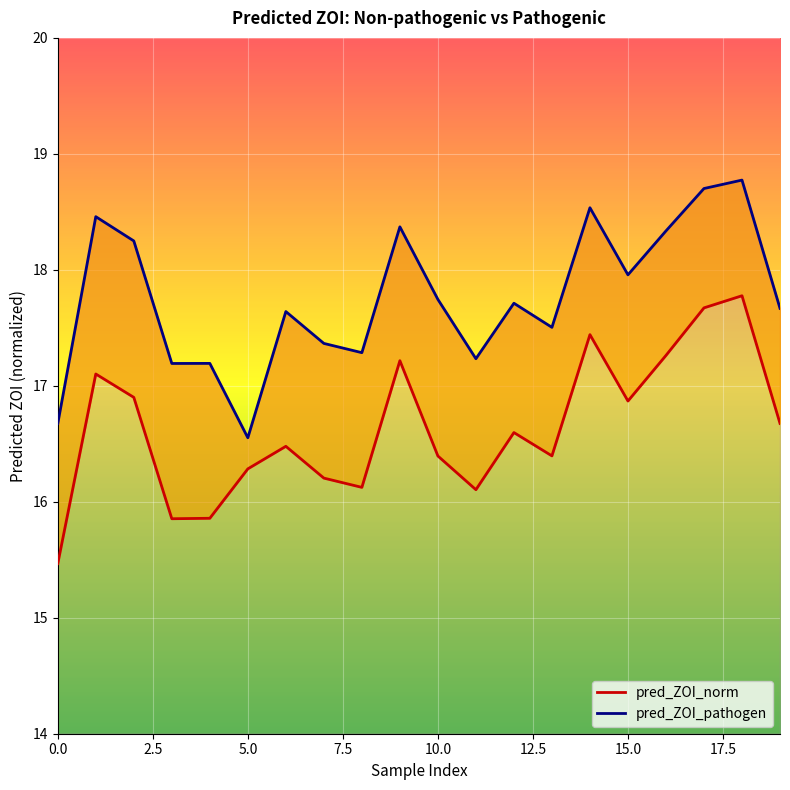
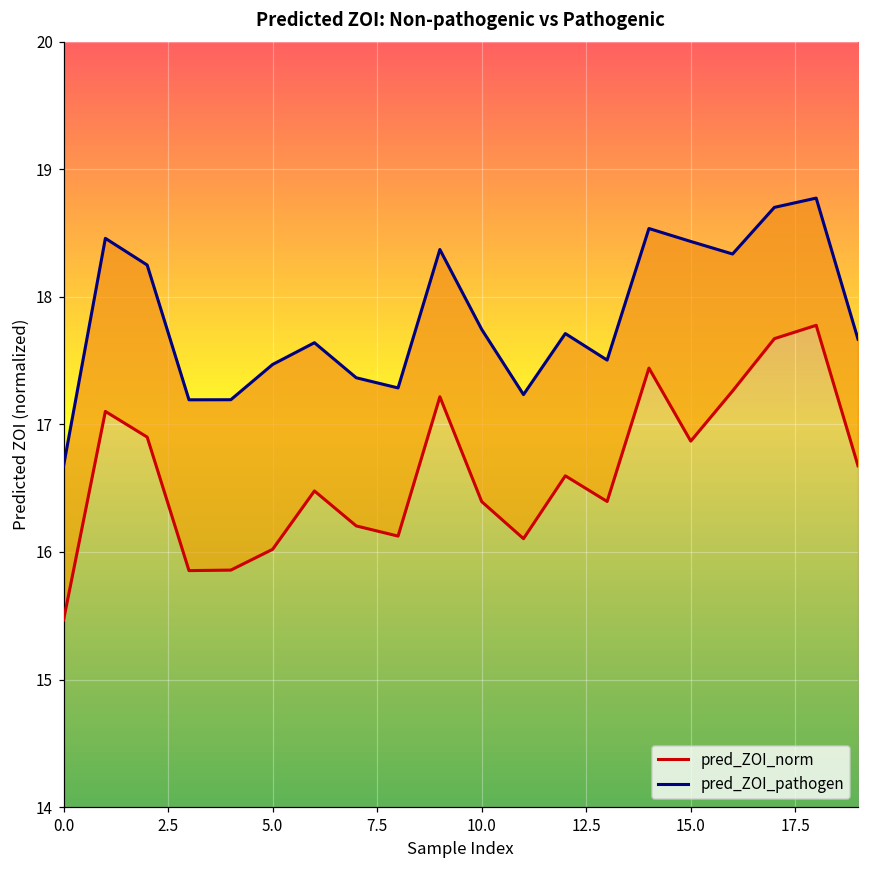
pred_ZOI_norm, 5.0: 16.28 -> 16.02
pred_ZOI_pathogen, 5.0: 16.55 -> 17.47
pred_ZOI_pathogen, 15.0: 17.96 -> 18.43
